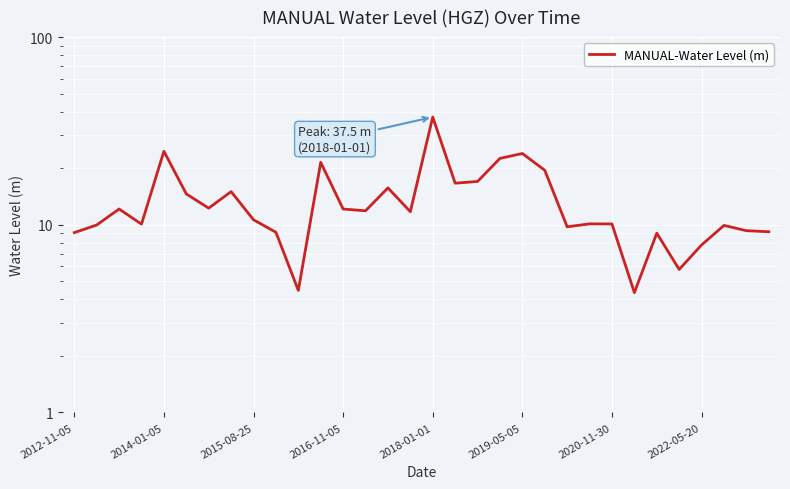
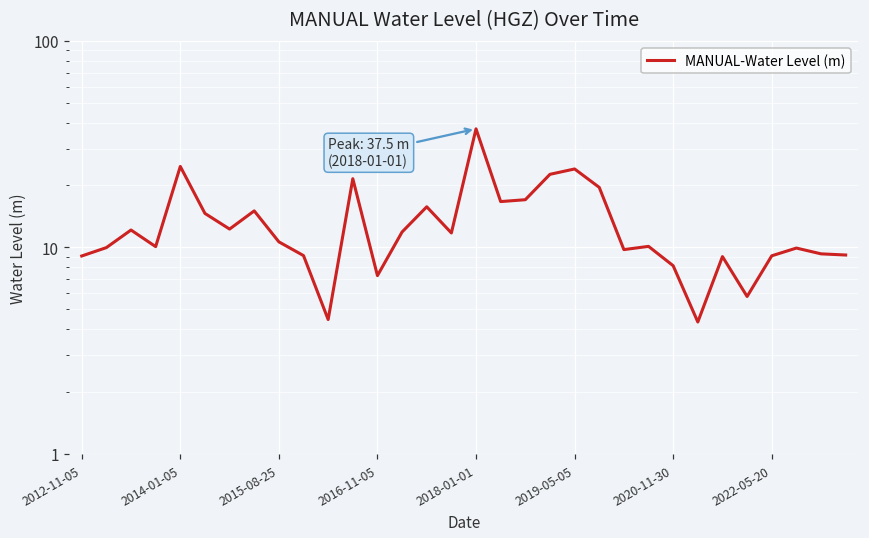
2016-11-05: 12 -> 7.3
2020-11-30: 10 -> 8.1
2022-05-20: 7.8 -> 9
